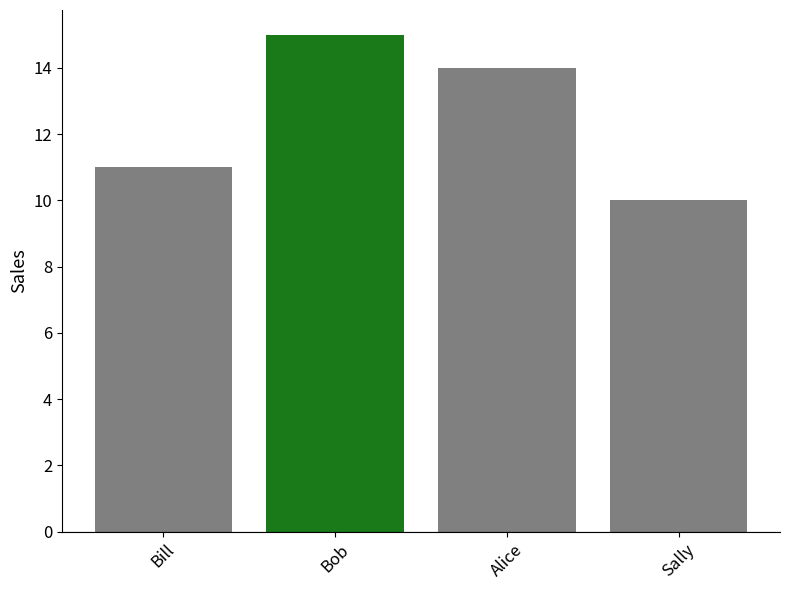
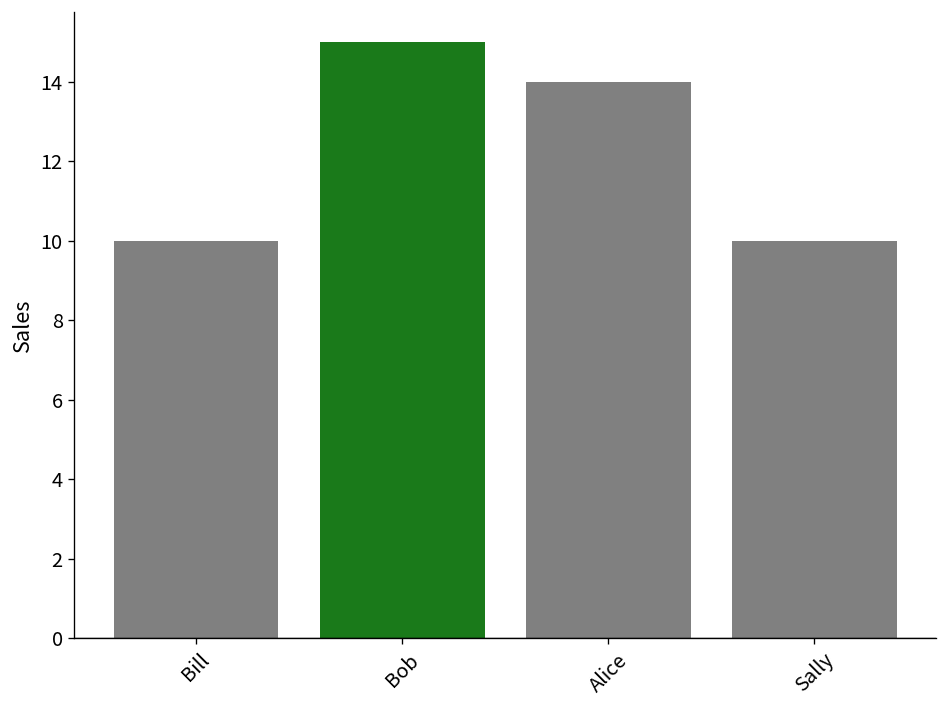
Bill: 11 -> 10
